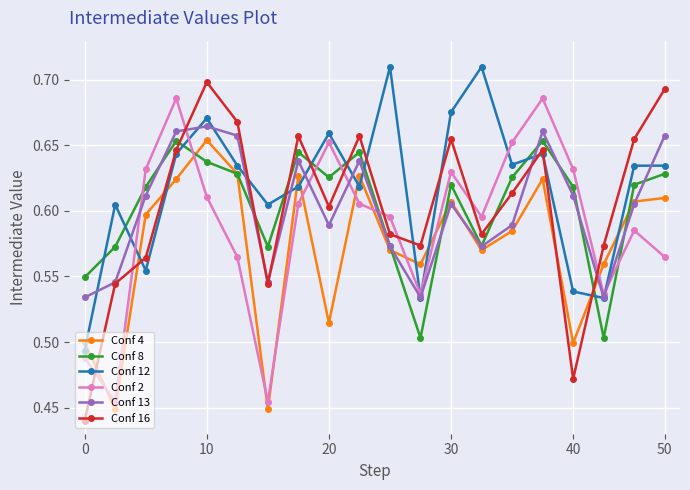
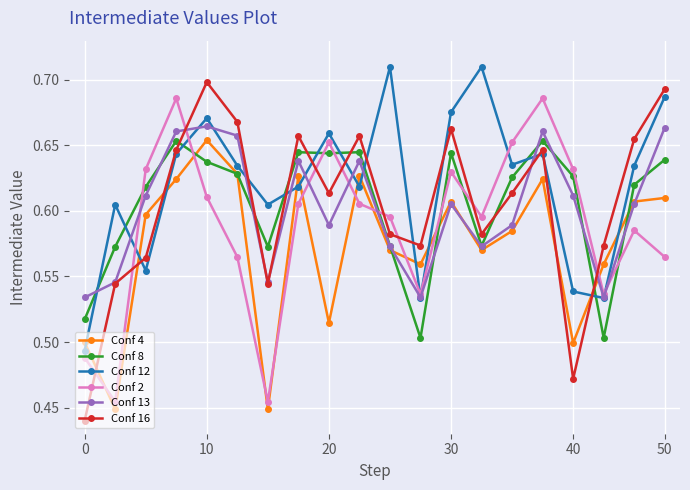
Conf 8, 0: 0.549 -> 0.517
Conf 8, 20: 0.626 -> 0.644
Conf 16, 20: 0.603 -> 0.614
Conf 8, 30: 0.620 -> 0.644
Conf 16, 30: 0.655 -> 0.663
Conf 8, 40: 0.618 -> 0.626
Conf 8, 50: 0.628 -> 0.639
Conf 12, 50: 0.635 -> 0.687
Conf 13, 50: 0.658 -> 0.664
